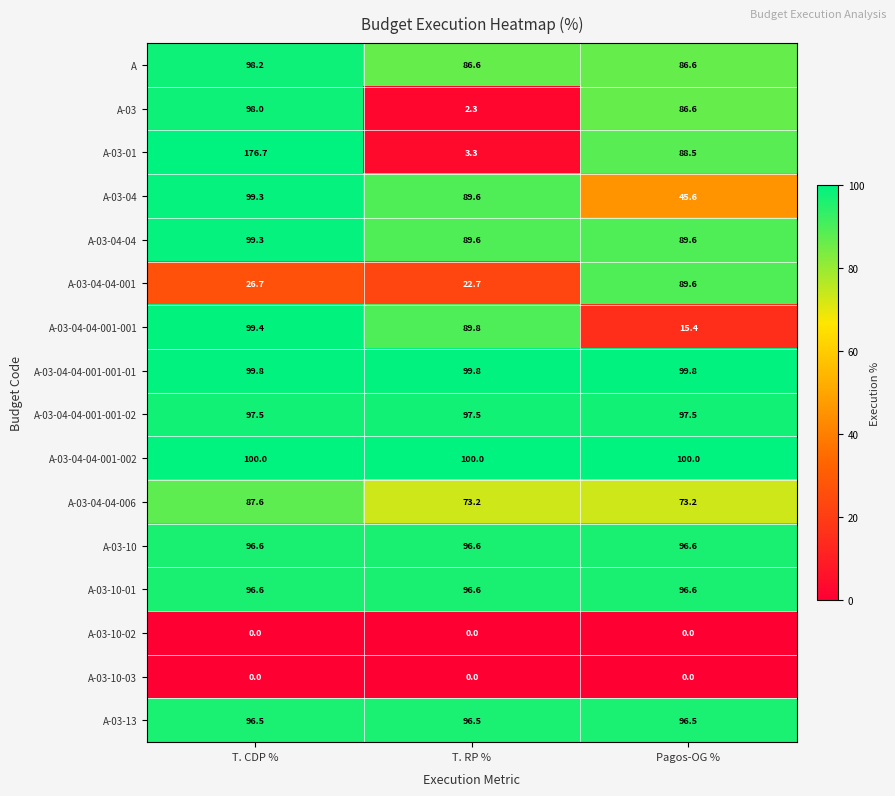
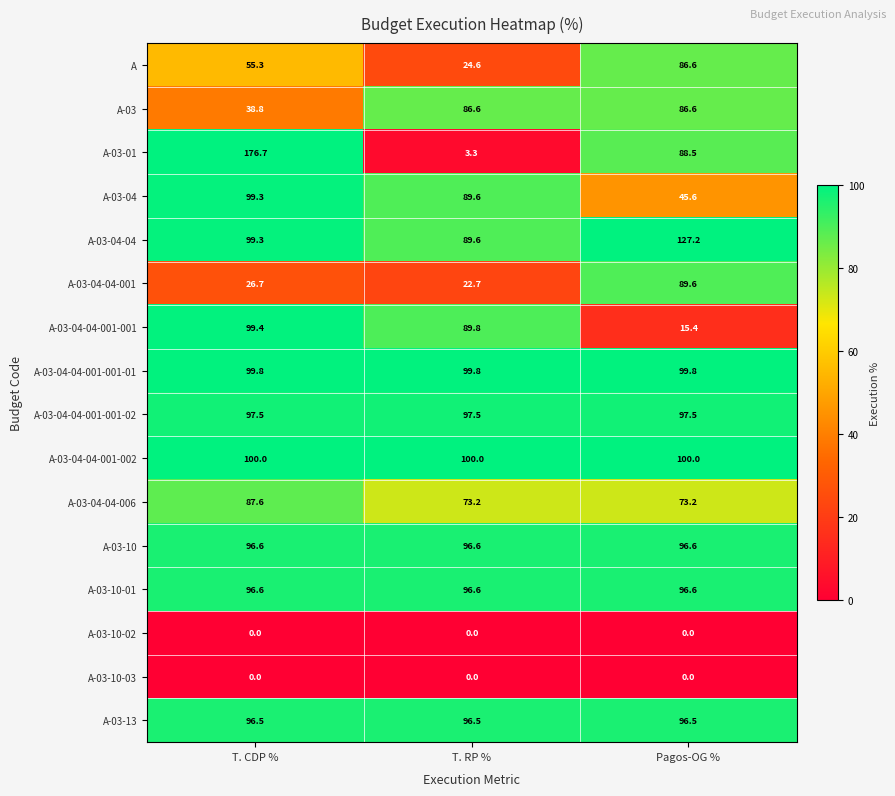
A, T. CDP %: 98.2 -> 55.3
A, T. RP %: 86.6 -> 24.6
A-03, T. CDP %: 98.0 -> 38.8
A-03, T. RP %: 2.3 -> 86.6
A-03-04-04, Pagos-OG %: 89.6 -> 127.2
